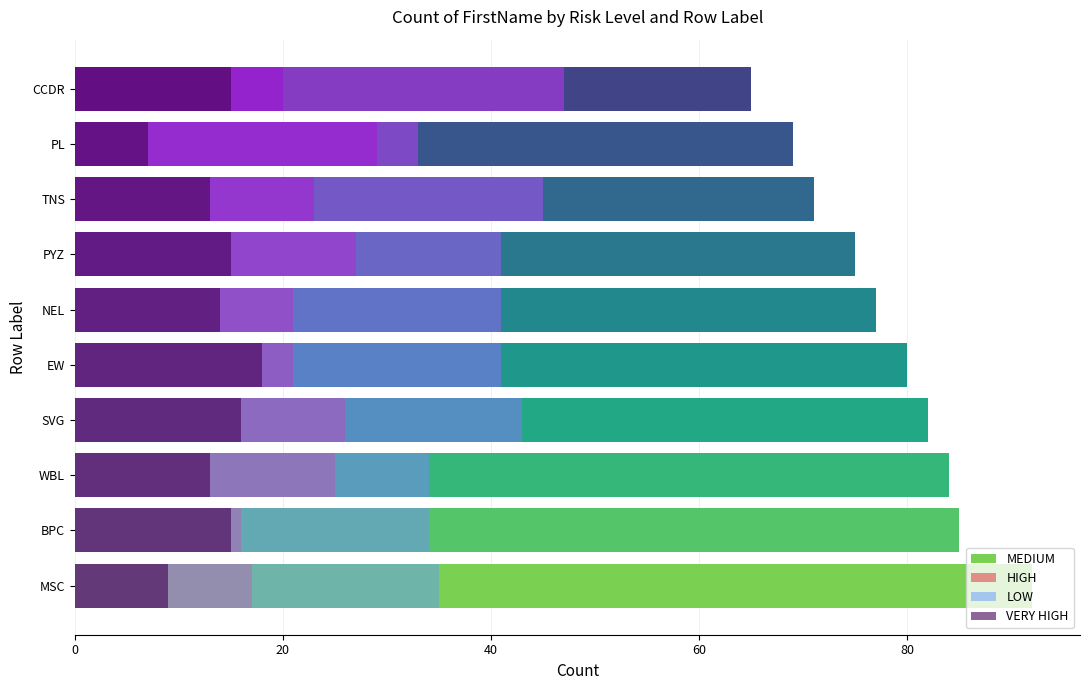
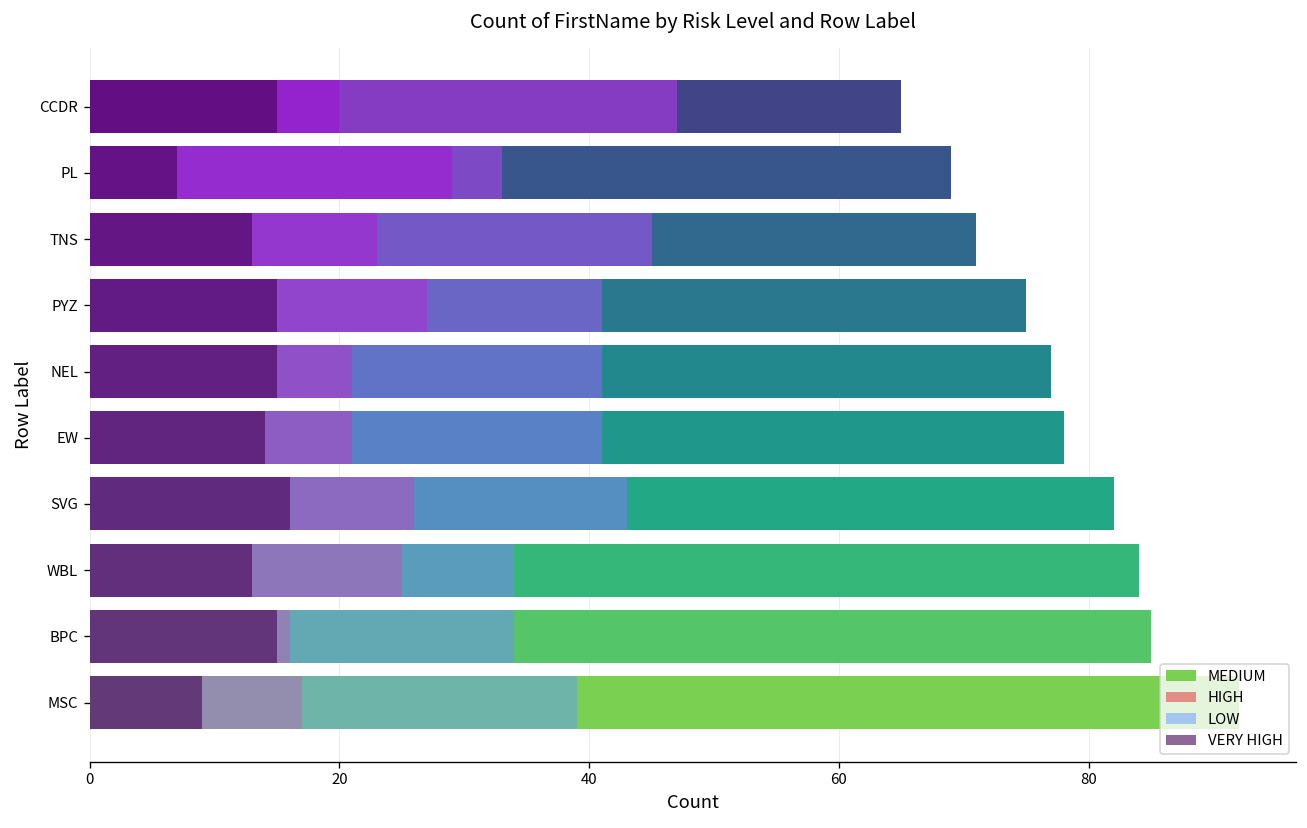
VERY HIGH, NEL: 14 -> 15
MEDIUM, EW: 80 -> 78
VERY HIGH, EW: 18 -> 14
LOW, MSC: 35 -> 39
